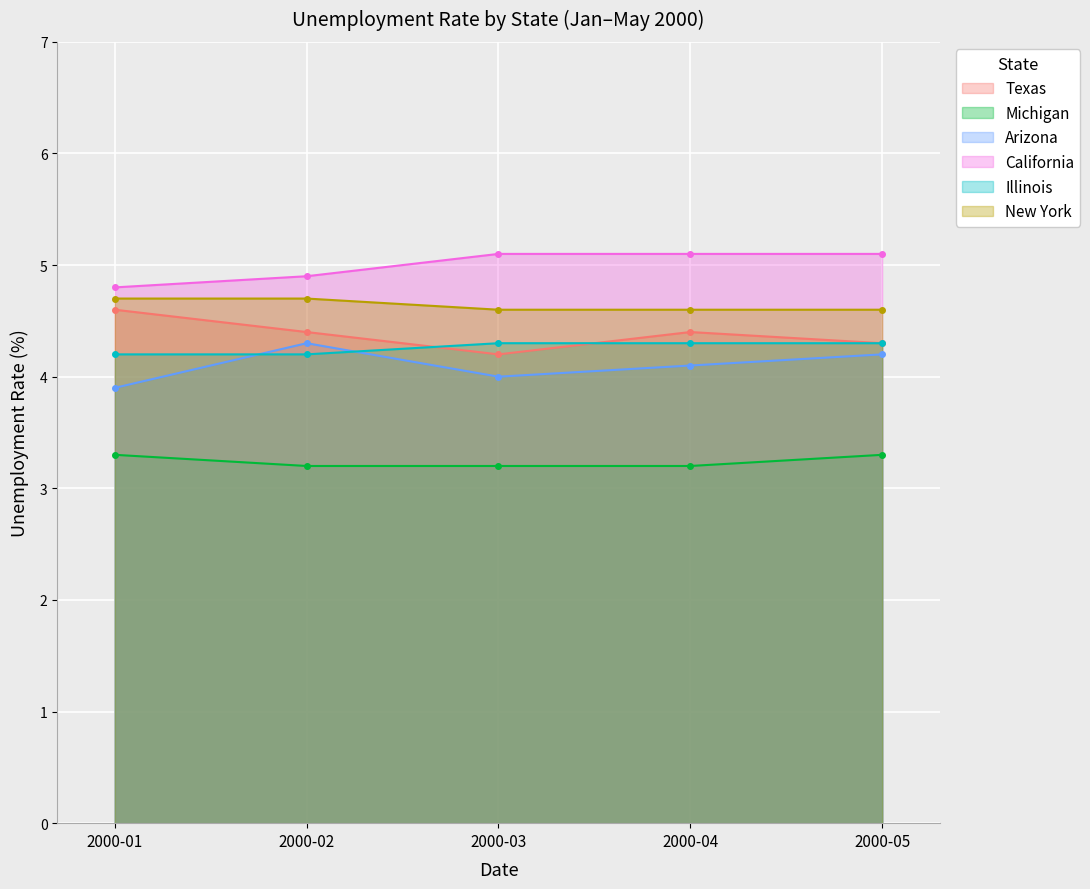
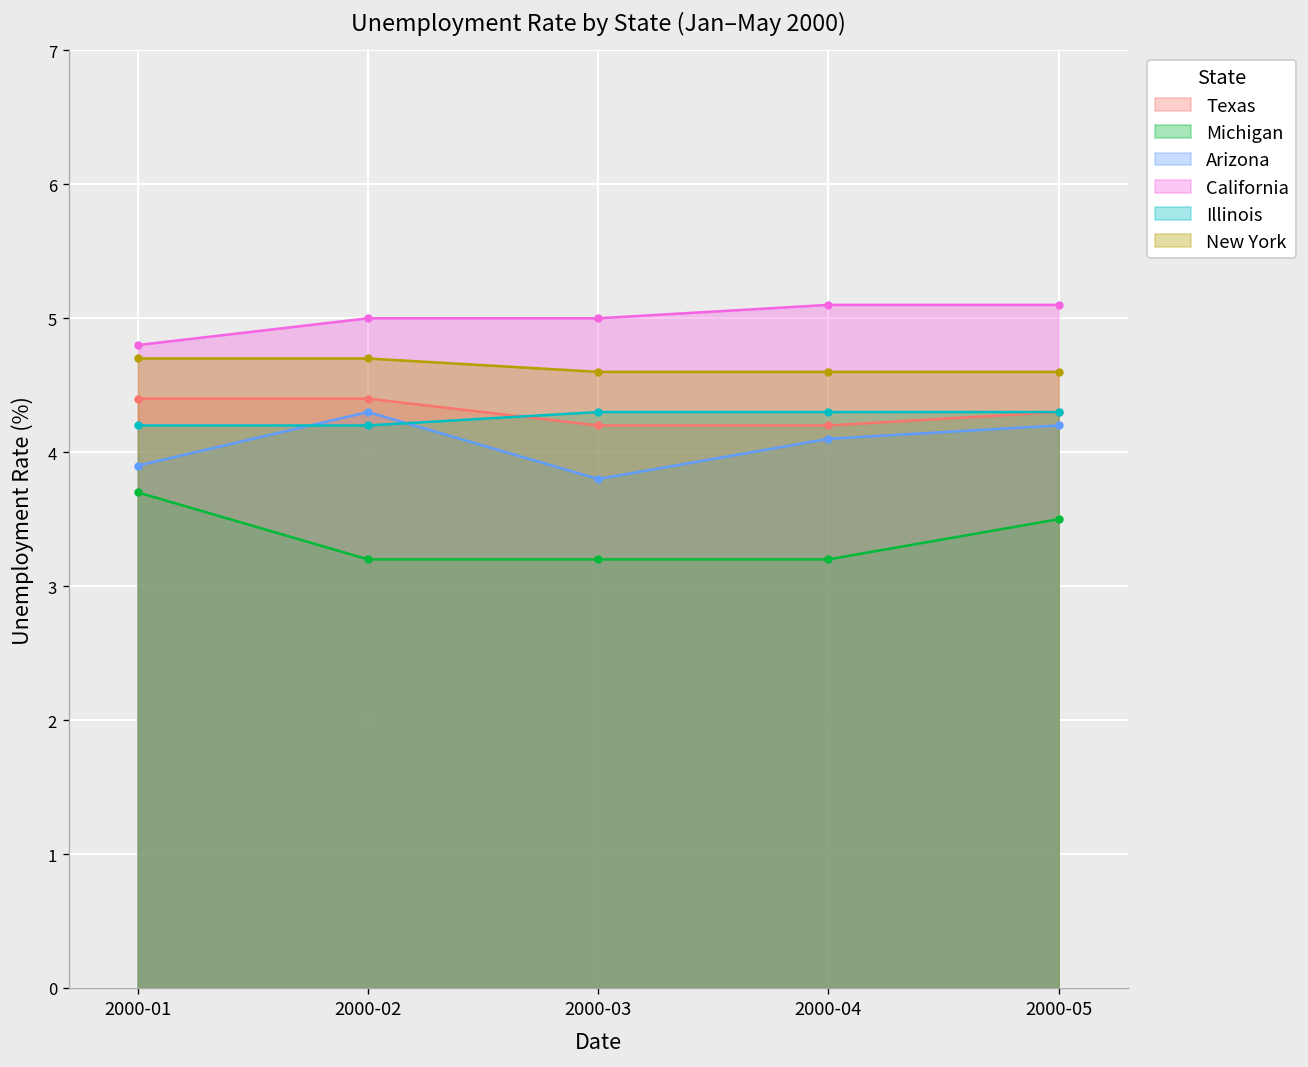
Texas, 2000-01: 4.6 -> 4.4
Michigan, 2000-01: 3.3 -> 3.7
California, 2000-02: 4.9 -> 5.0
Arizona, 2000-03: 4.0 -> 3.8
California, 2000-03: 5.1 -> 5.0
Texas, 2000-04: 4.4 -> 4.2
Michigan, 2000-05: 3.3 -> 3.5
